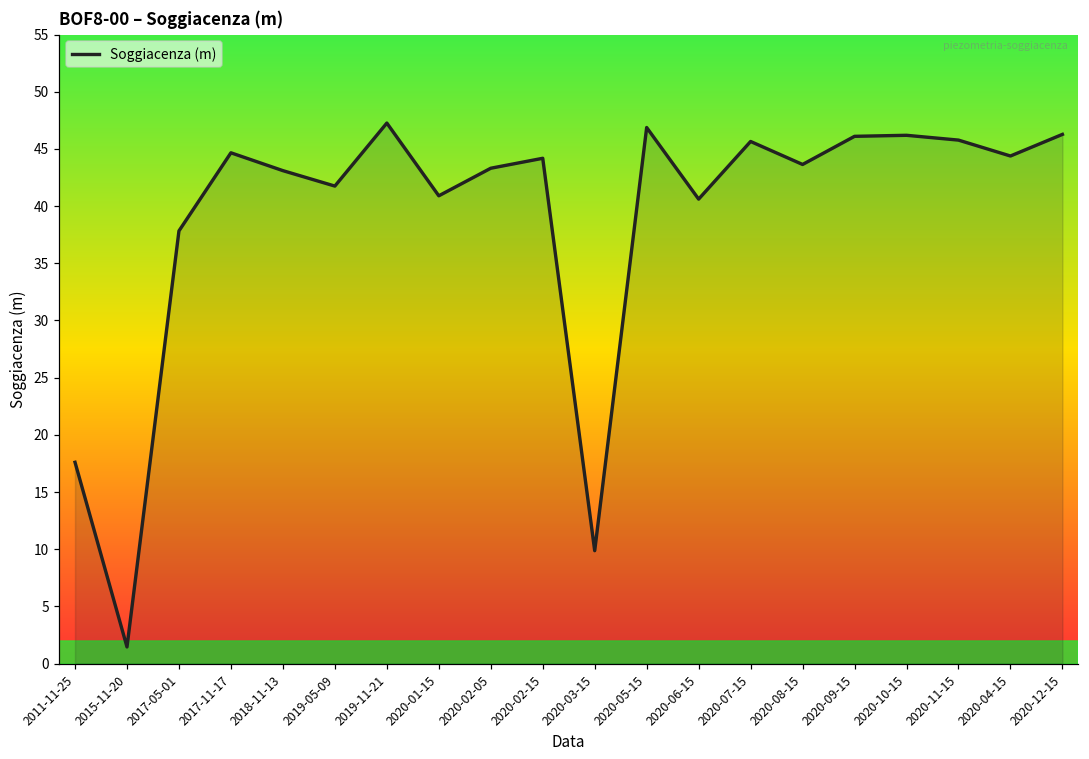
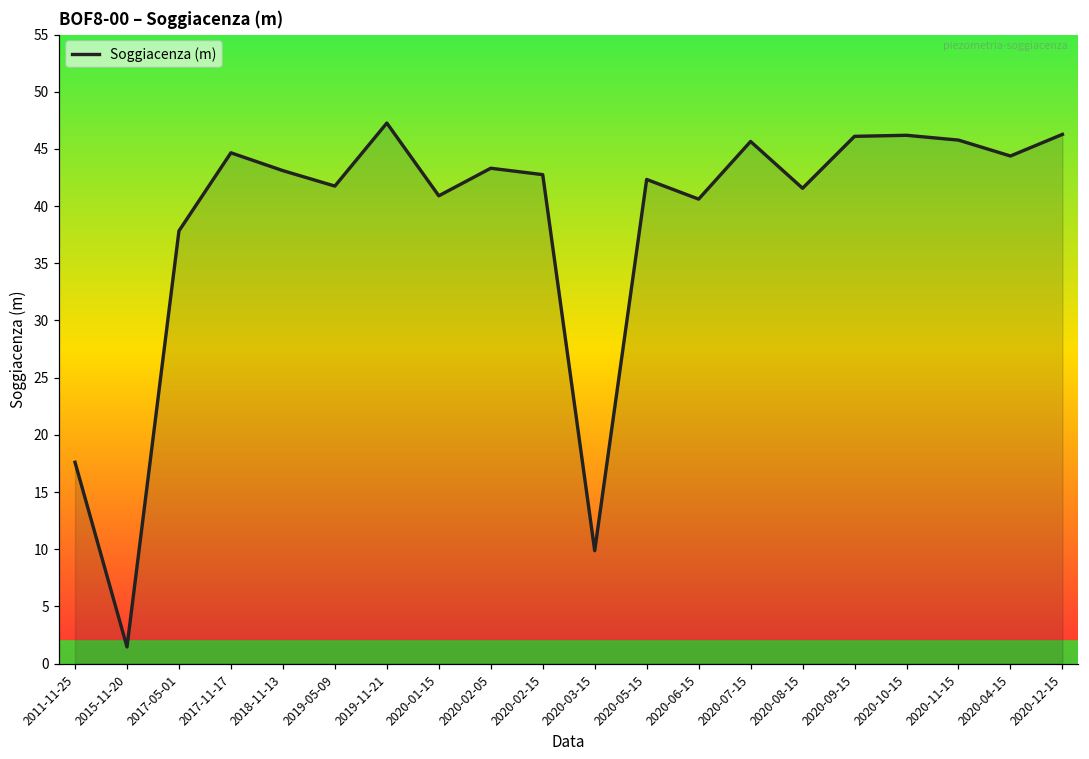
2020-02-15: 44.2 -> 42.8
2020-05-15: 46.9 -> 42.3
2020-08-15: 43.6 -> 41.6
